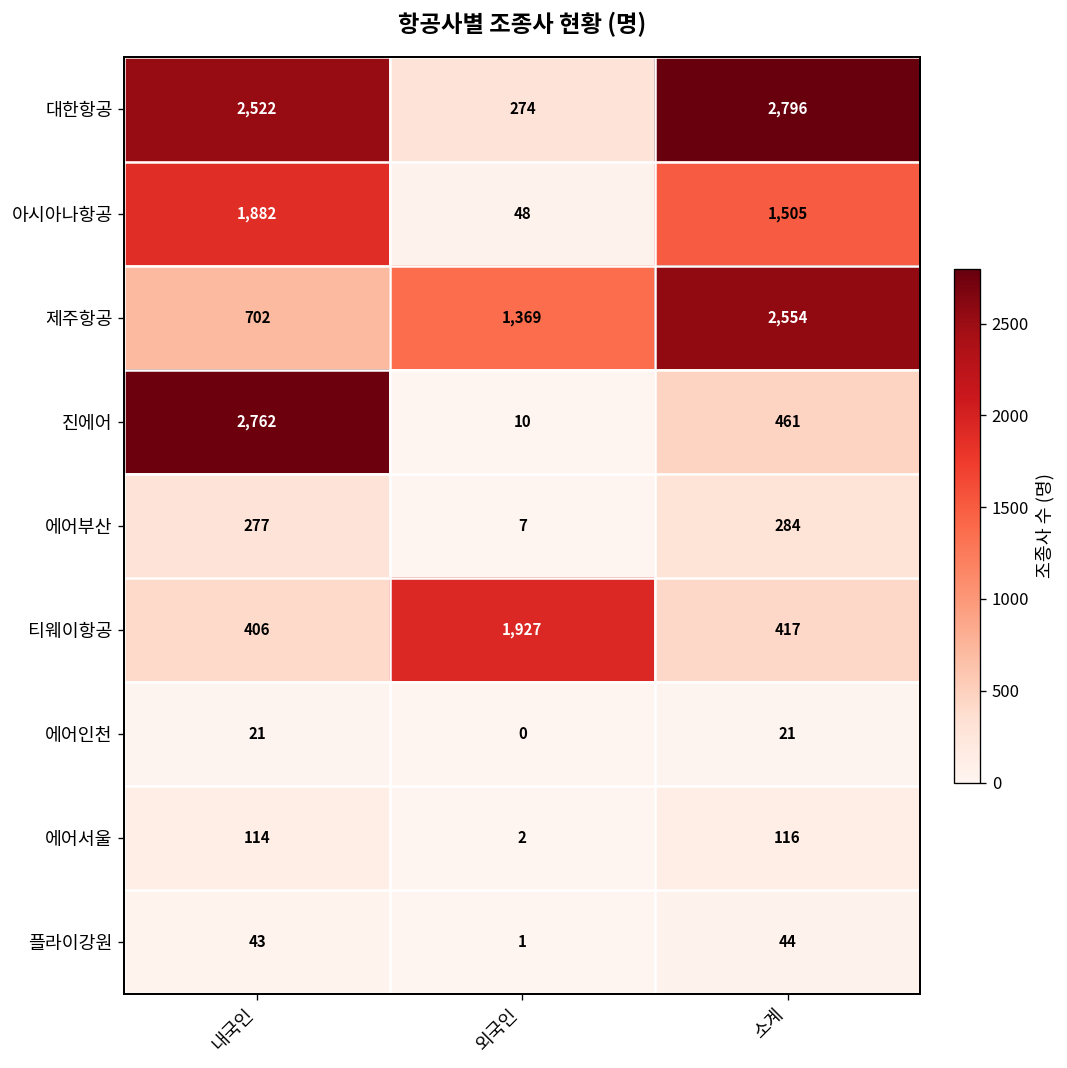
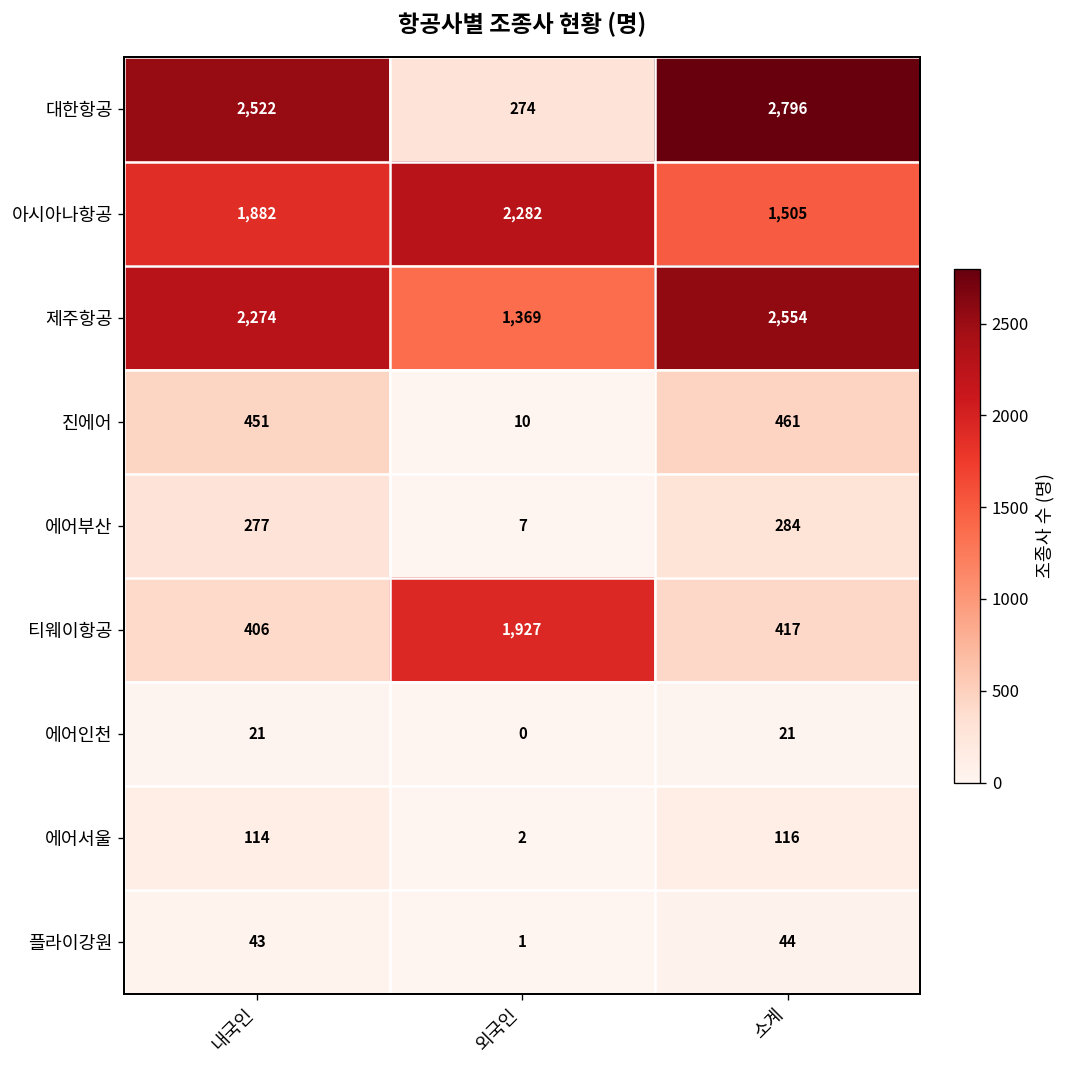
아시아나항공, 외국인: 48 -> 2,282
제주항공, 내국인: 702 -> 2,274
진에어, 내국인: 2,762 -> 451
